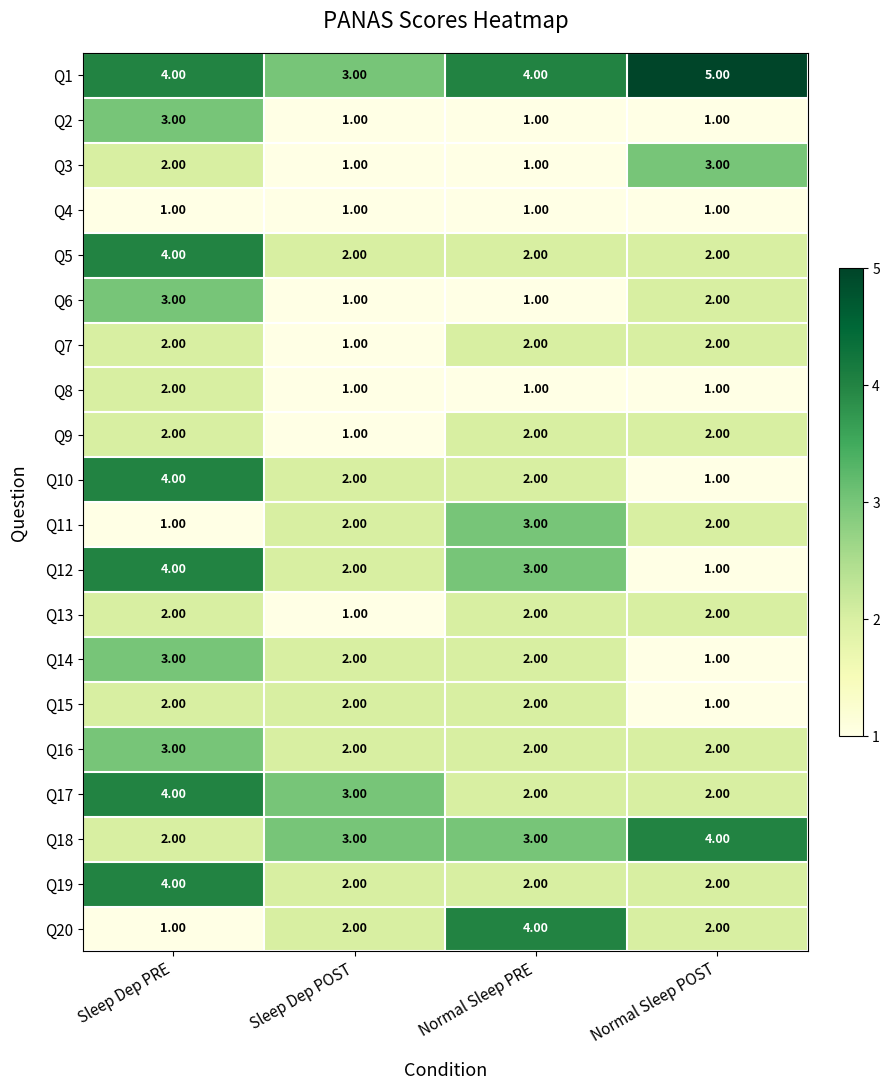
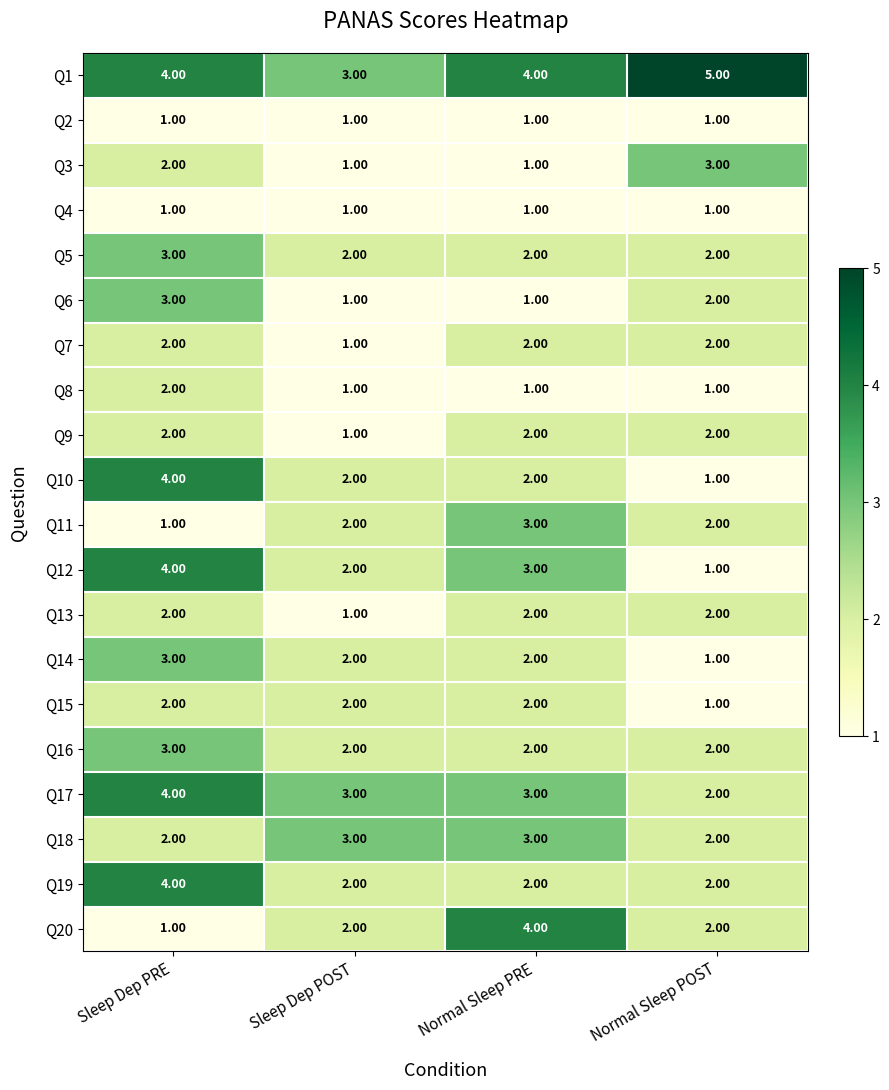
Q2, Sleep Dep PRE: 3.00 -> 1.00
Q5, Sleep Dep PRE: 4.00 -> 3.00
Q17, Normal Sleep PRE: 2.00 -> 3.00
Q18, Normal Sleep POST: 4.00 -> 2.00
